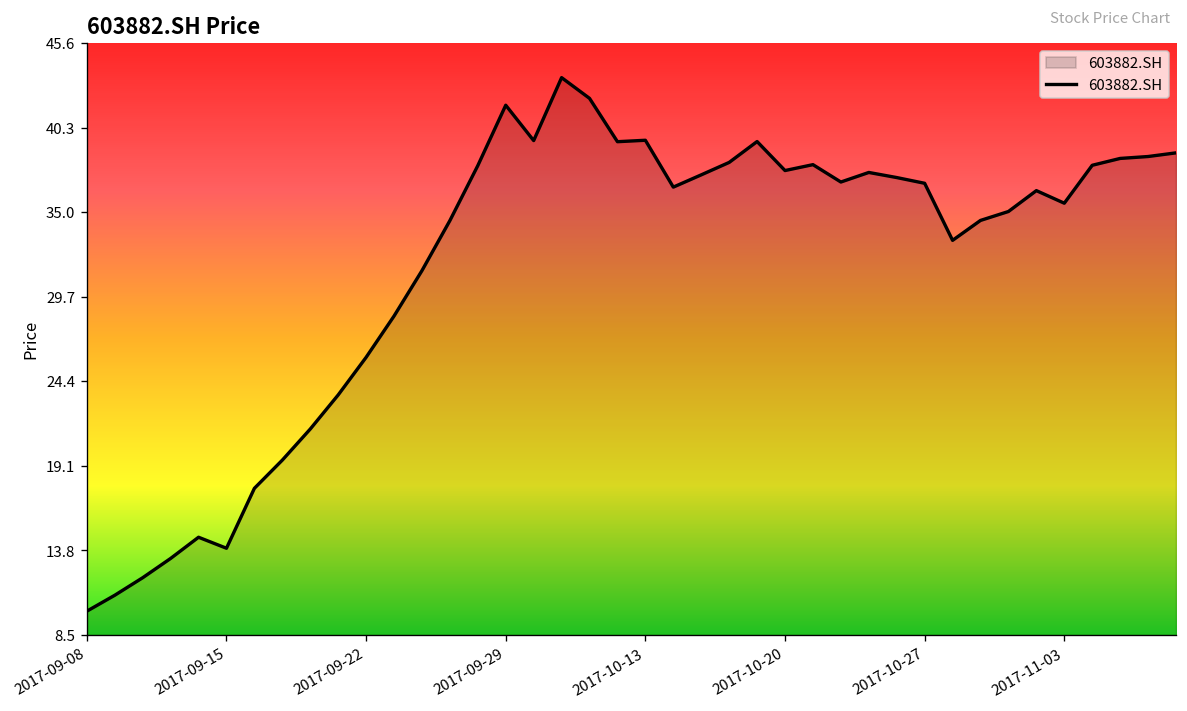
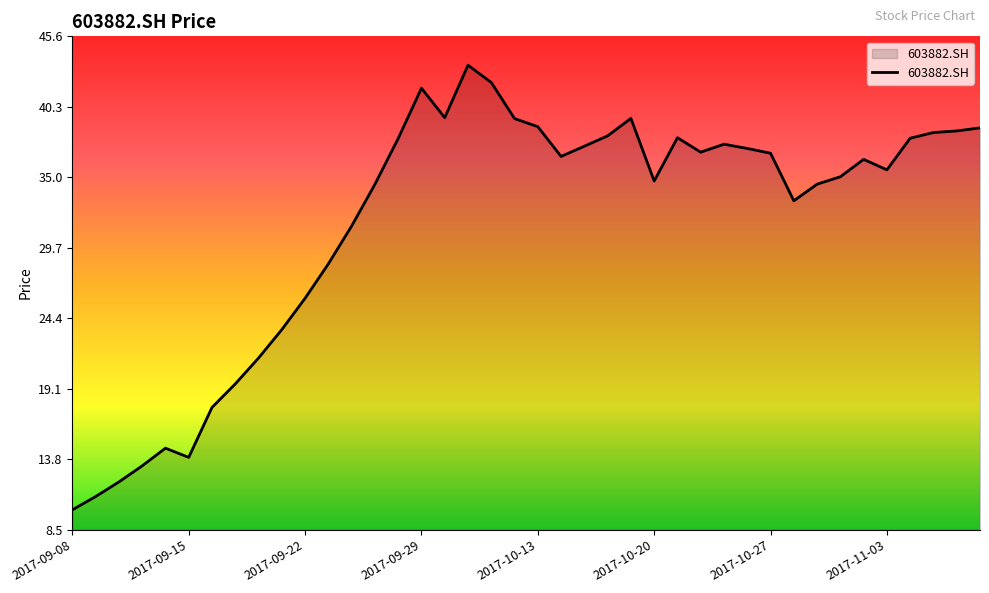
2017-10-13: 39.5 -> 38.8
2017-10-20: 37.6 -> 34.7
